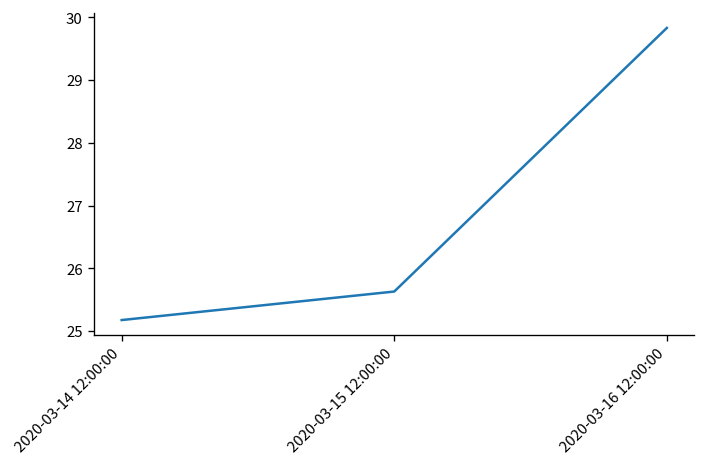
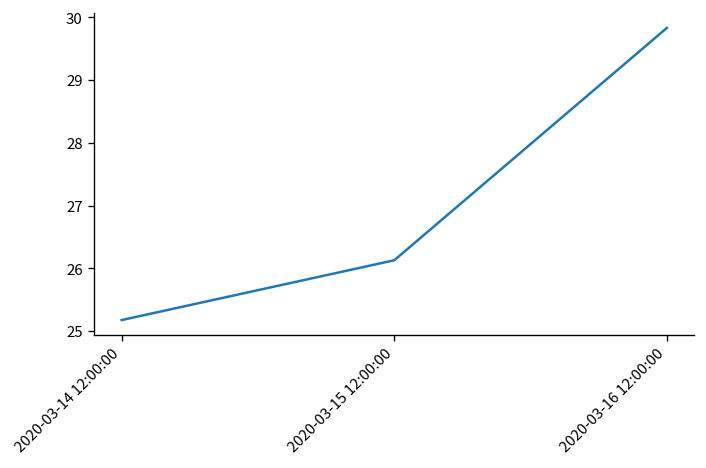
2020-03-15 12:00:00: 25.6 -> 26.1
